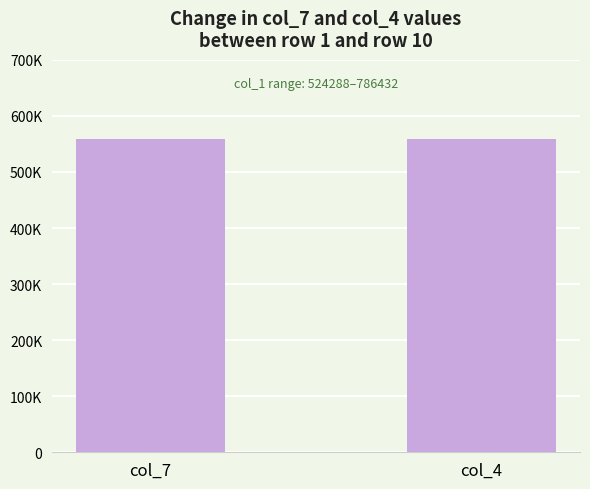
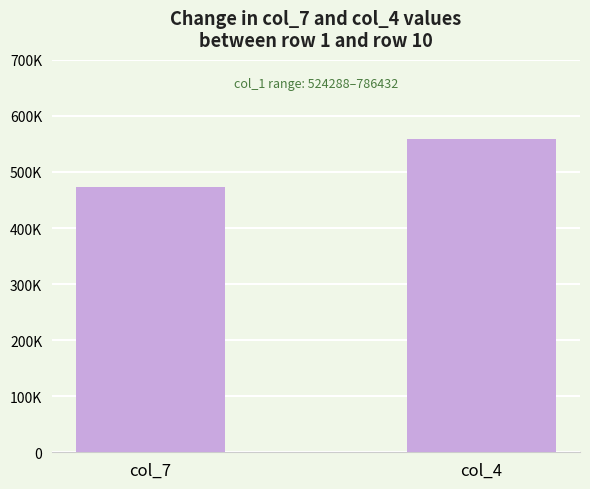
col_7: 560000 -> 470000
